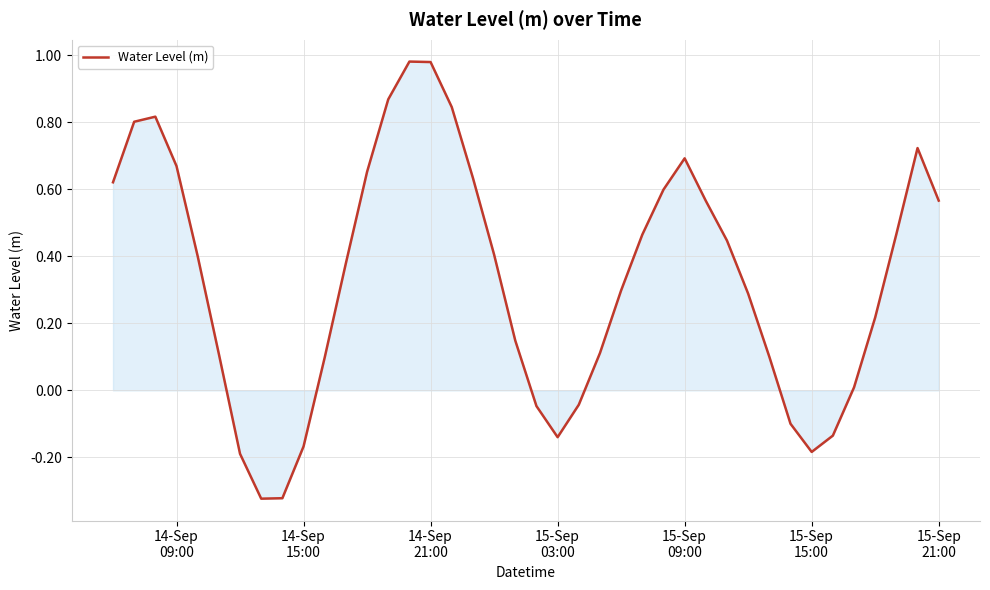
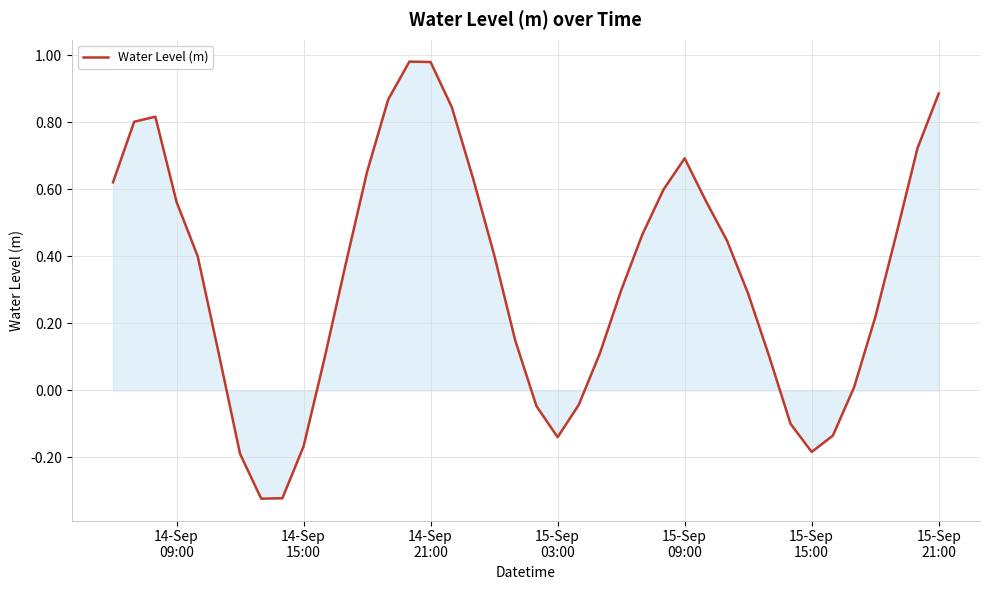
Water Level (m), 14-Sep 09:00: 0.67 -> 0.56
Water Level (m), 15-Sep 21:00: 0.57 -> 0.89
